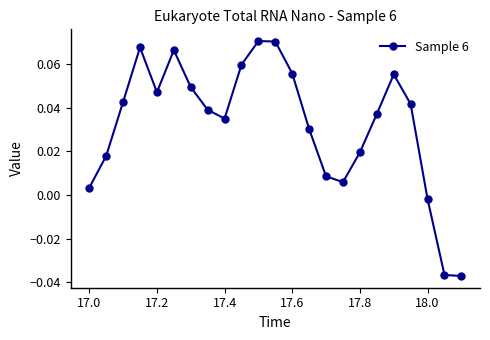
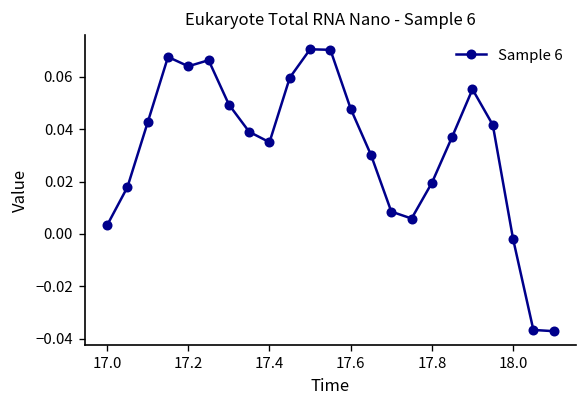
17.2: 0.047 -> 0.064
17.6: 0.056 -> 0.048
